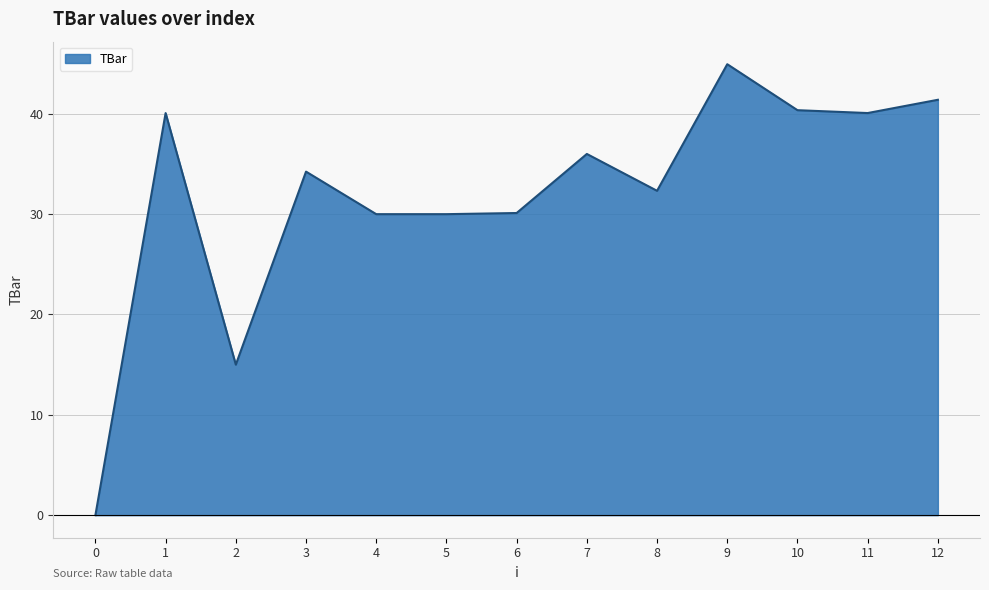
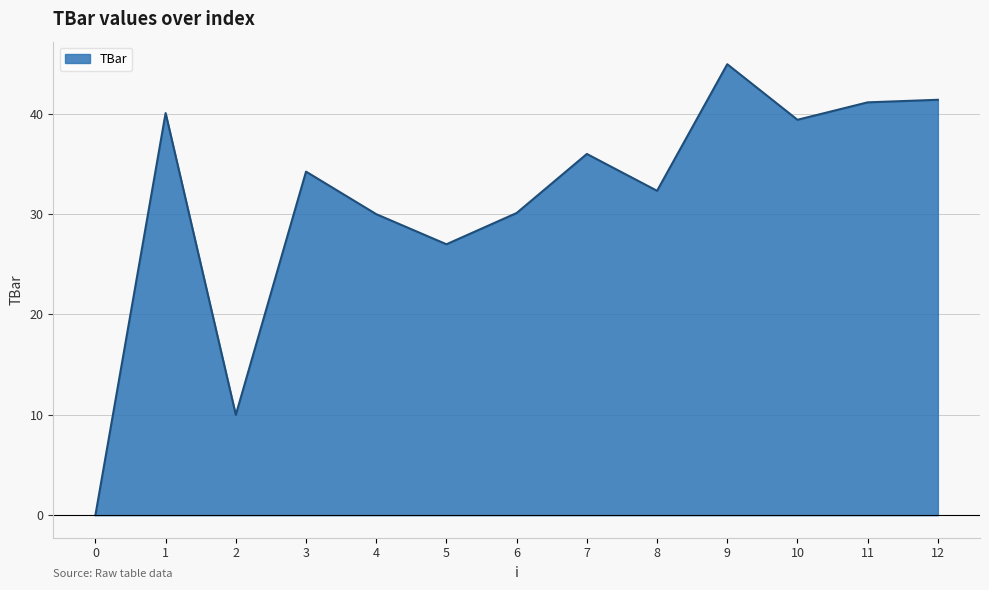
2: 15 -> 10
5: 30 -> 27
10: 40.4 -> 39.4
11: 40.1 -> 41.1
